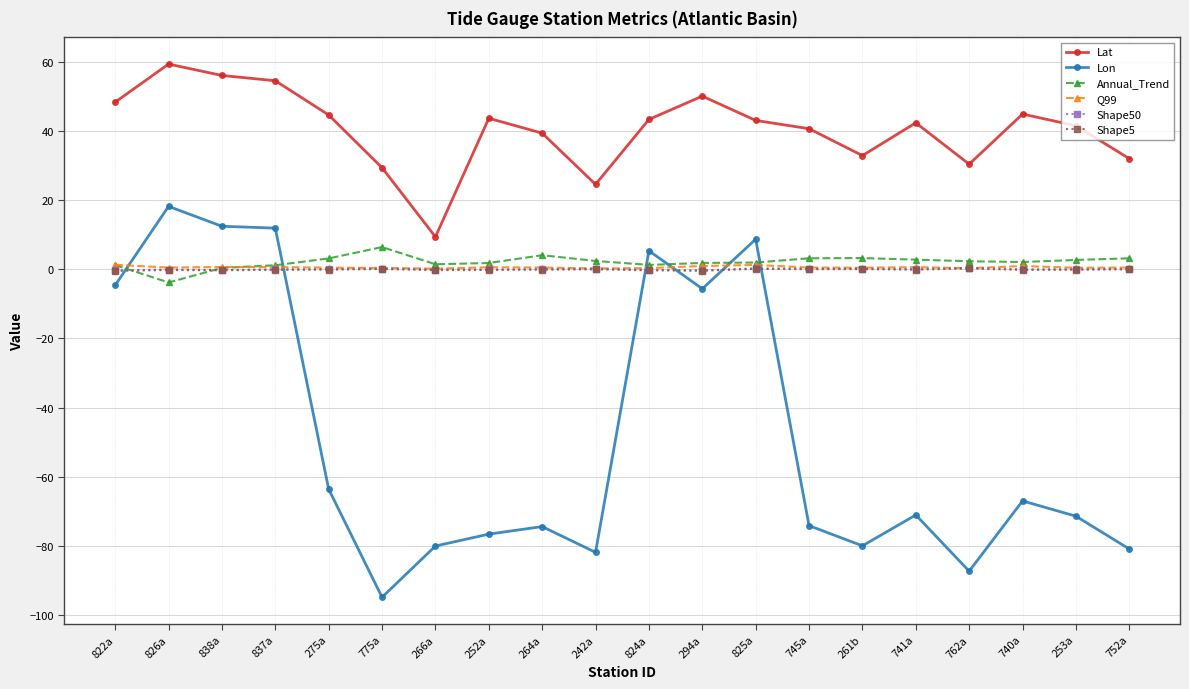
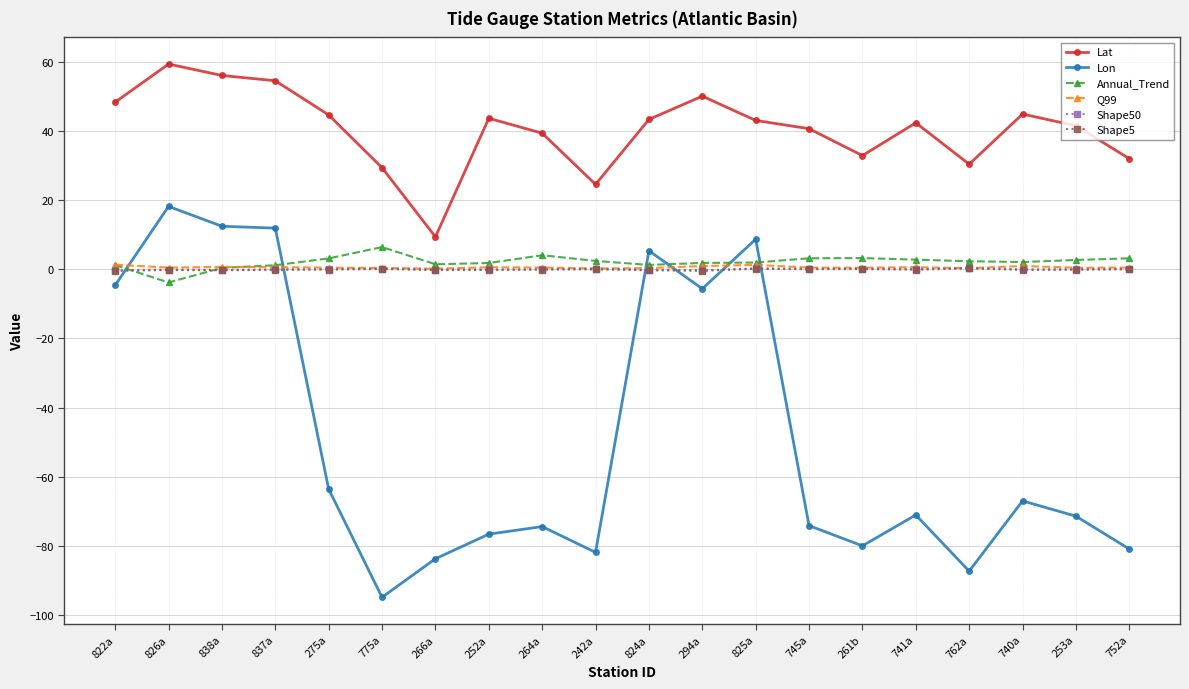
Lon, 266a: -80 -> -84
